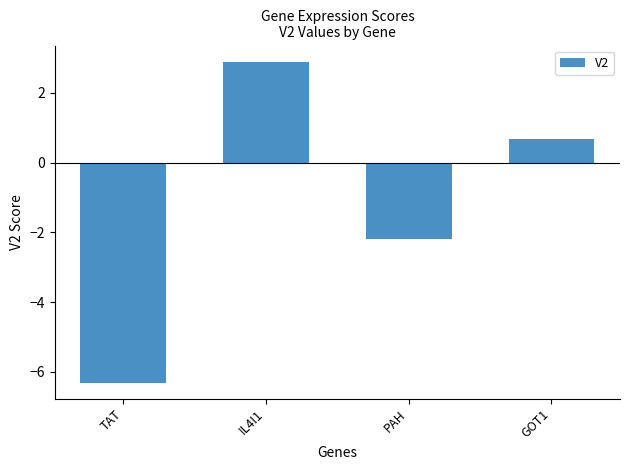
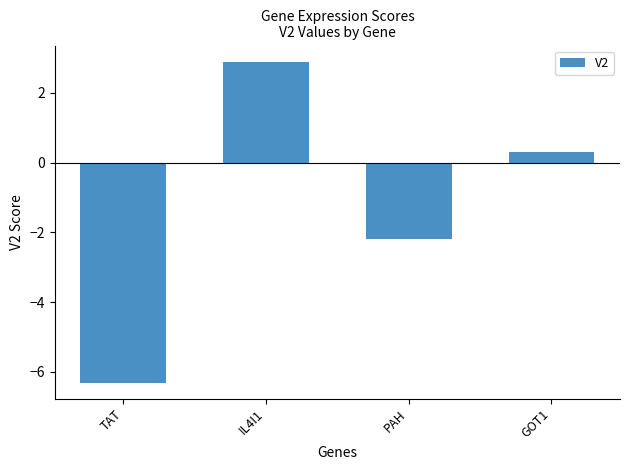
GOT1: 0.7 -> 0.3
